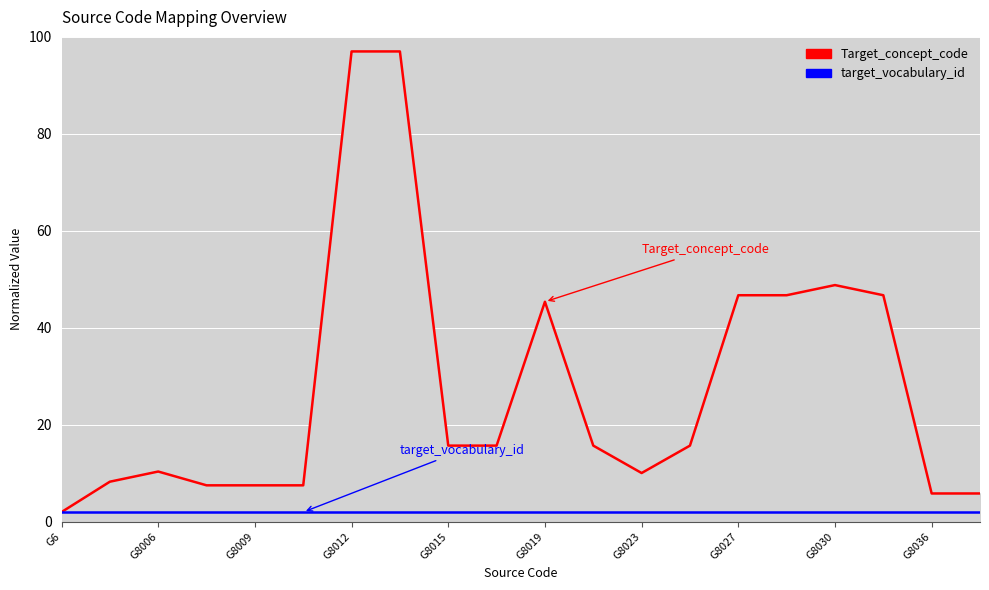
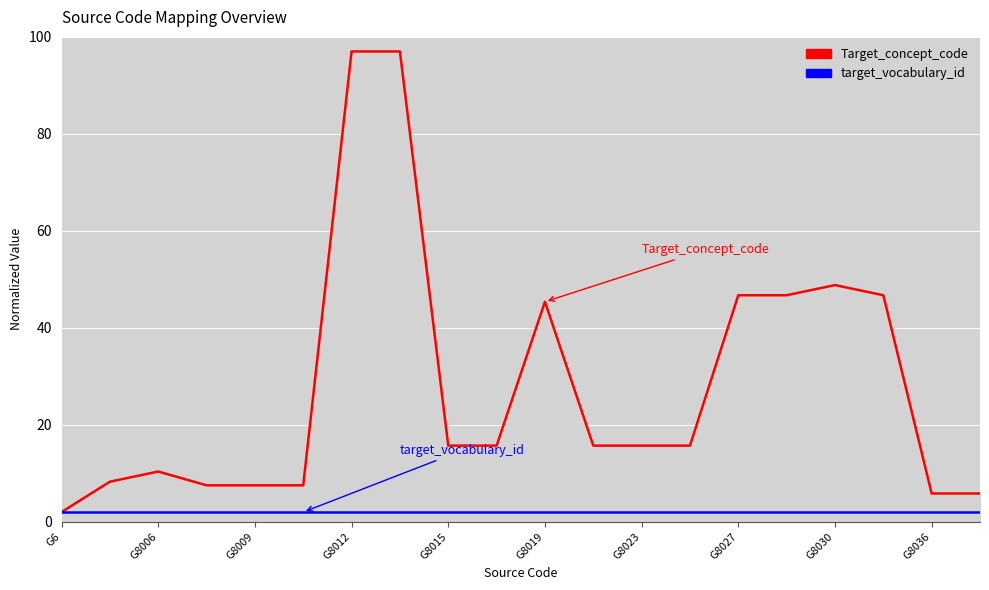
Target_concept_code, G8023: 10 -> 16
